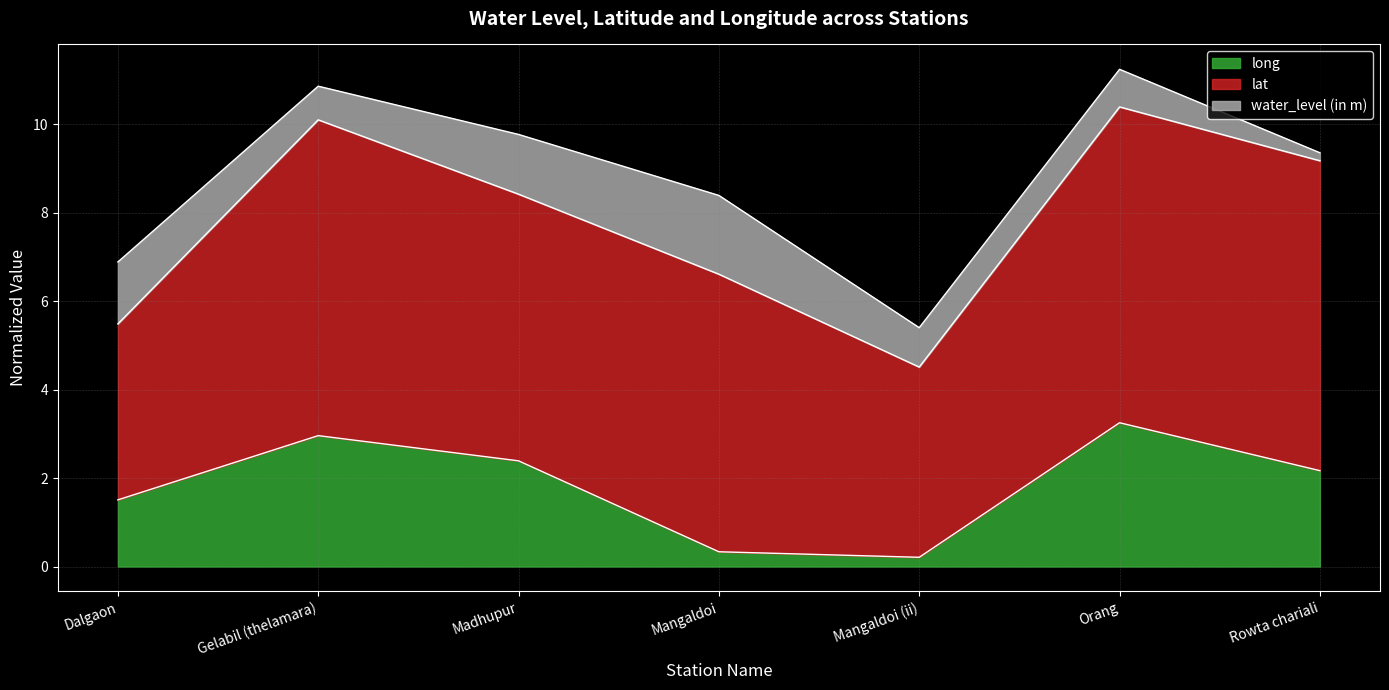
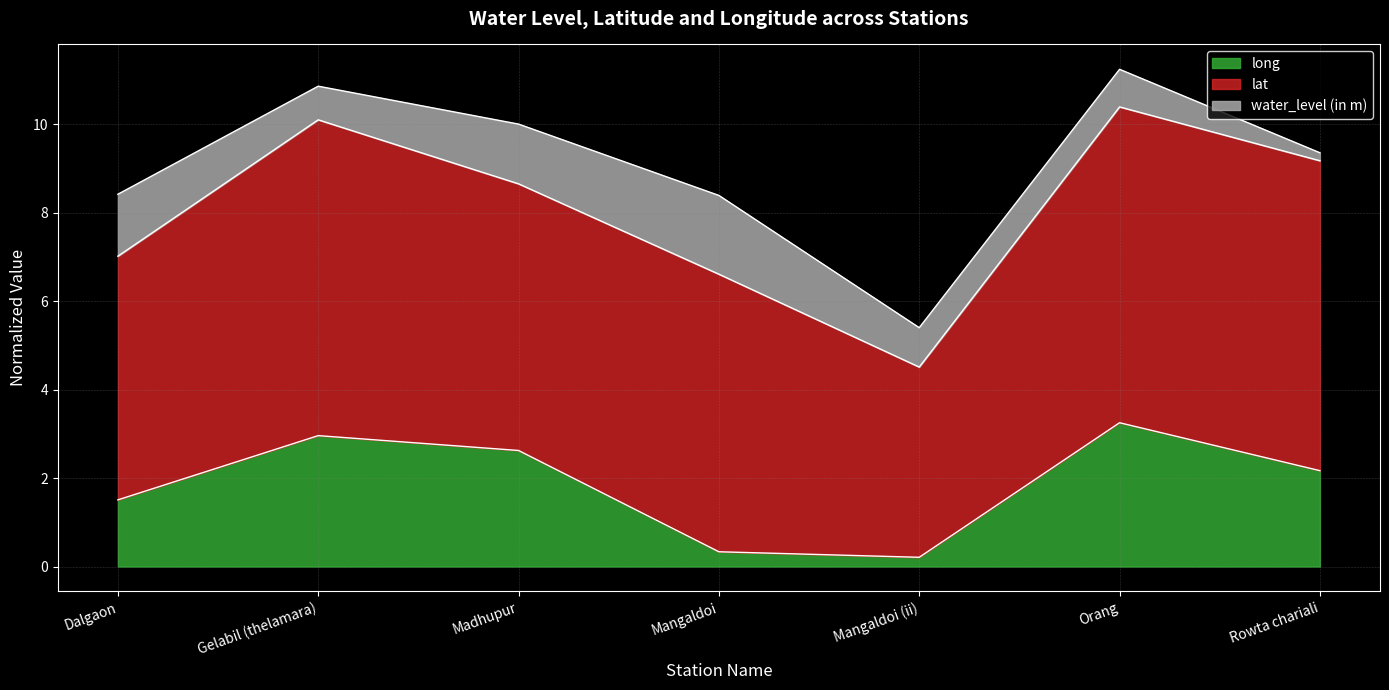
lat, Dalgaon: 4.0 -> 5.5
long, Madhupur: 2.4 -> 2.6
